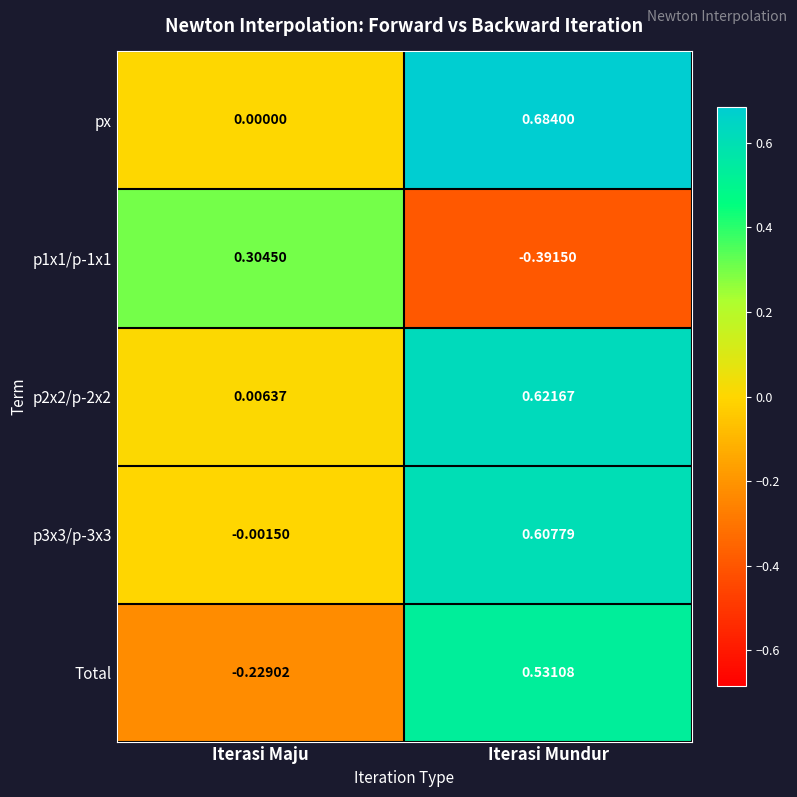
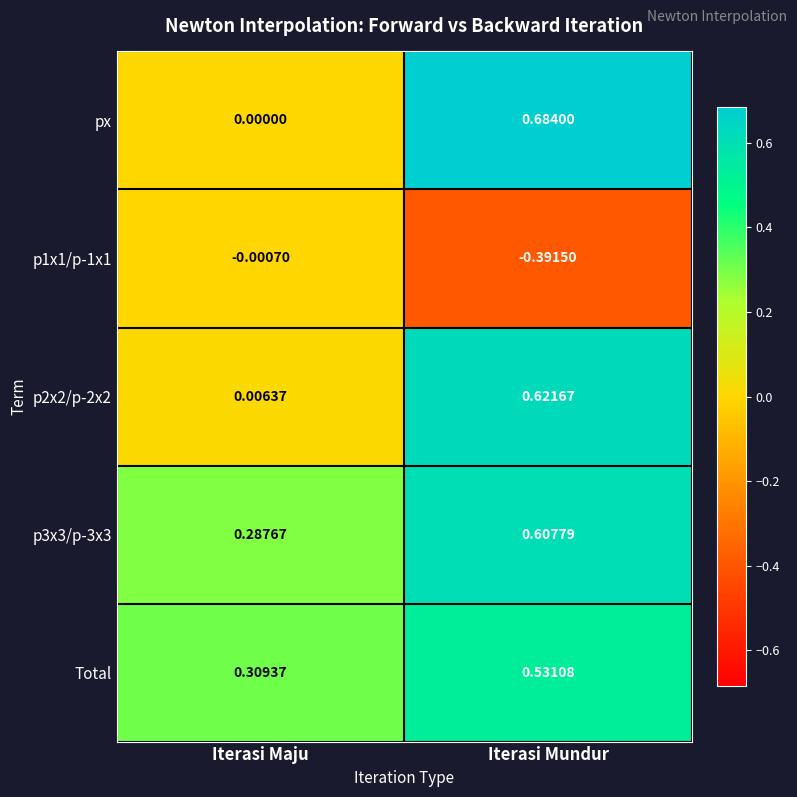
p1x1/p-1x1, Iterasi Maju: 0.30450 -> -0.00070
p3x3/p-3x3, Iterasi Maju: -0.00150 -> 0.28767
Total, Iterasi Maju: -0.22902 -> 0.30937
